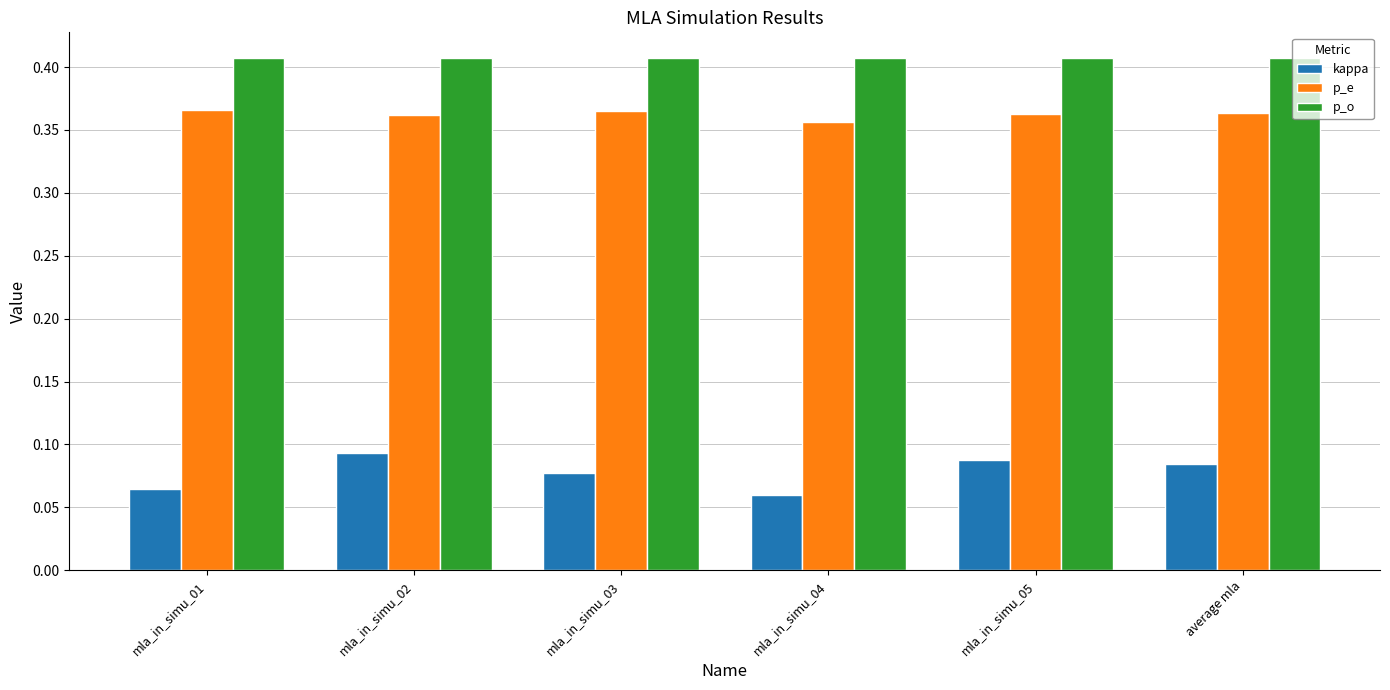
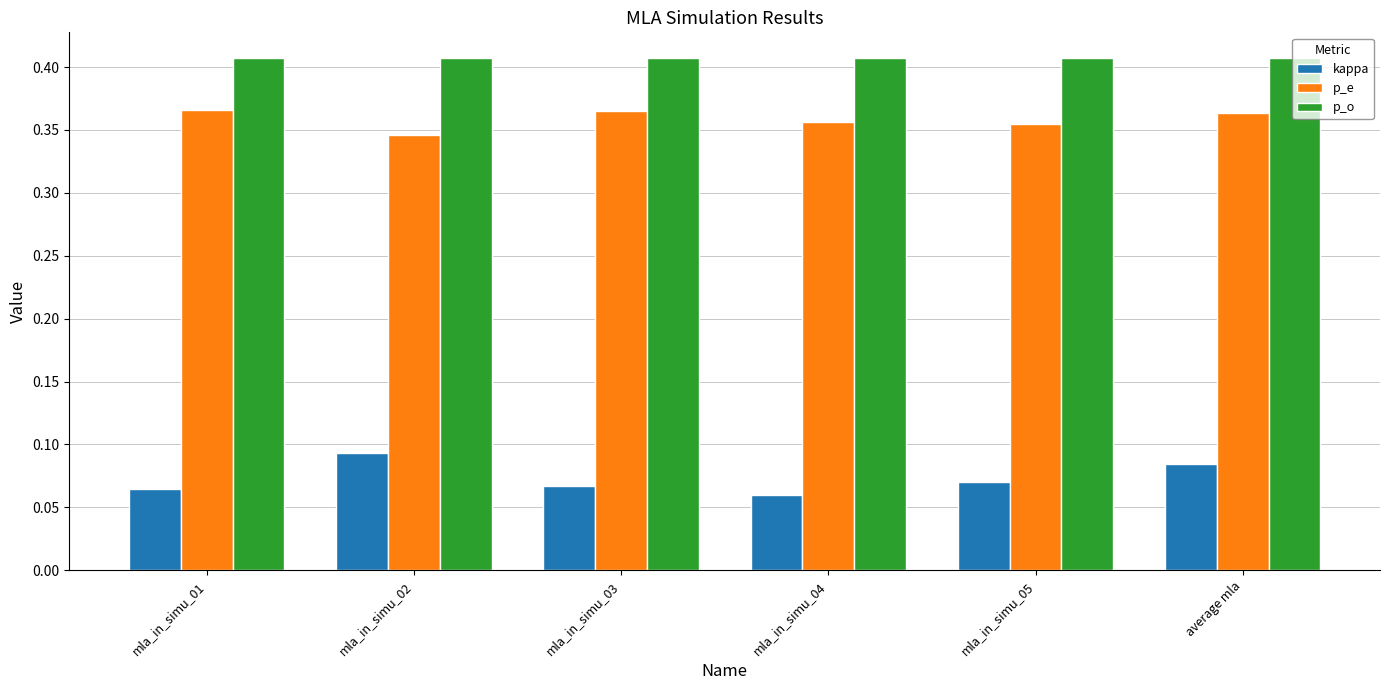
p_e, mla_in_simu_02: 0.362 -> 0.346
kappa, mla_in_simu_03: 0.077 -> 0.067
kappa, mla_in_simu_05: 0.087 -> 0.070
p_e, mla_in_simu_05: 0.362 -> 0.354
